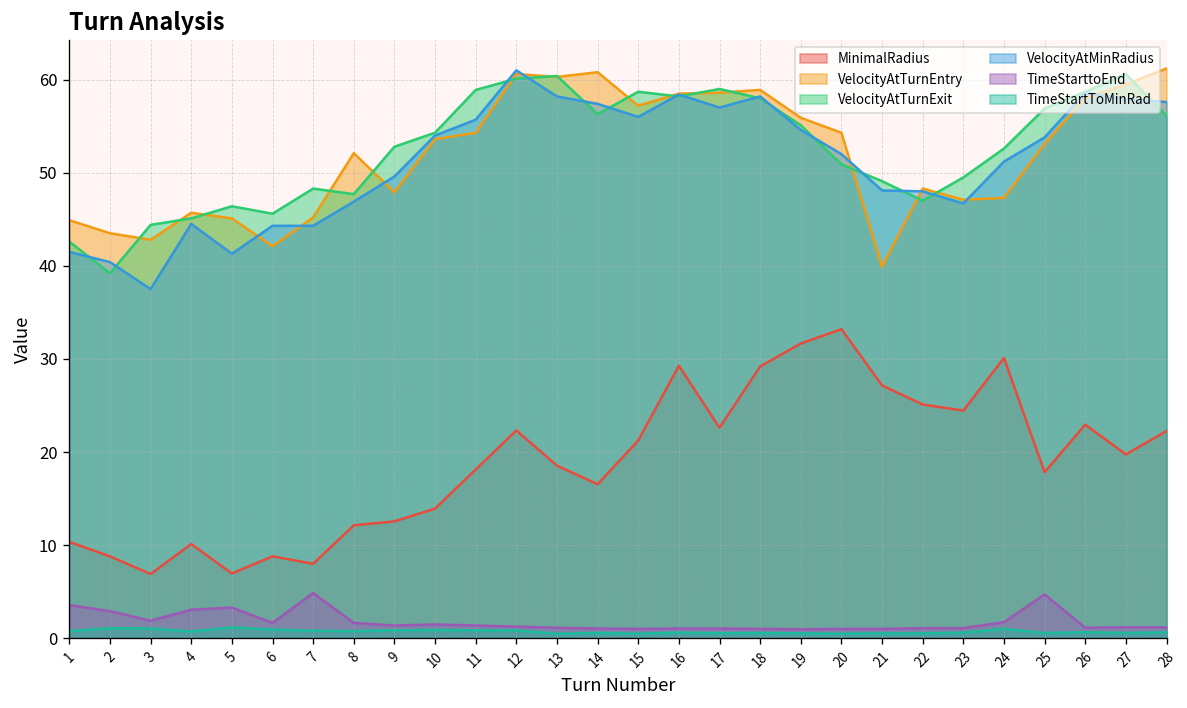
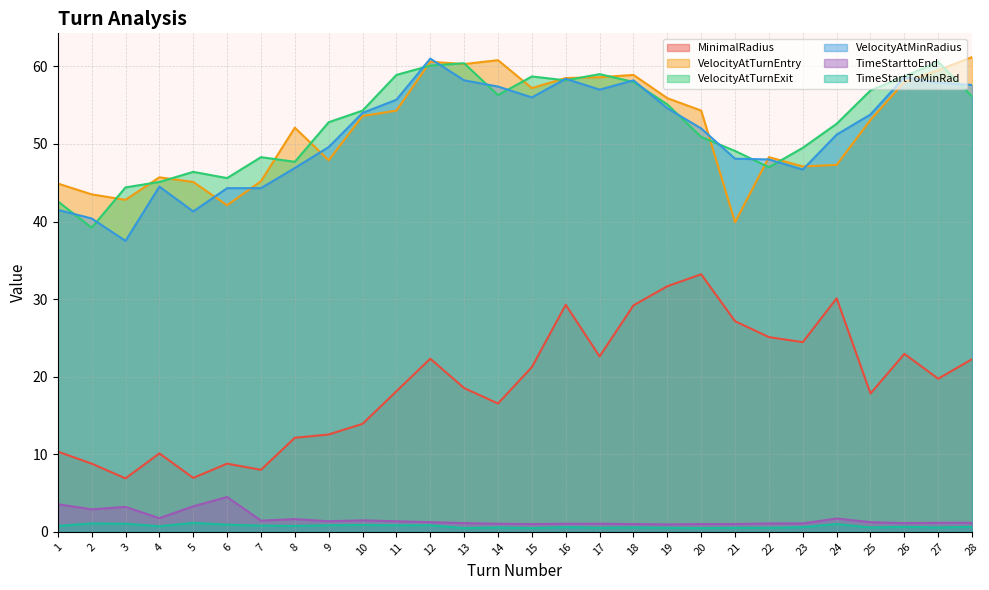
TimeStarttoEnd, 3: 2 -> 3
TimeStarttoEnd, 4: 3 -> 2
TimeStarttoEnd, 6: 2 -> 4
TimeStarttoEnd, 7: 5 -> 1
TimeStarttoEnd, 25: 5 -> 1
